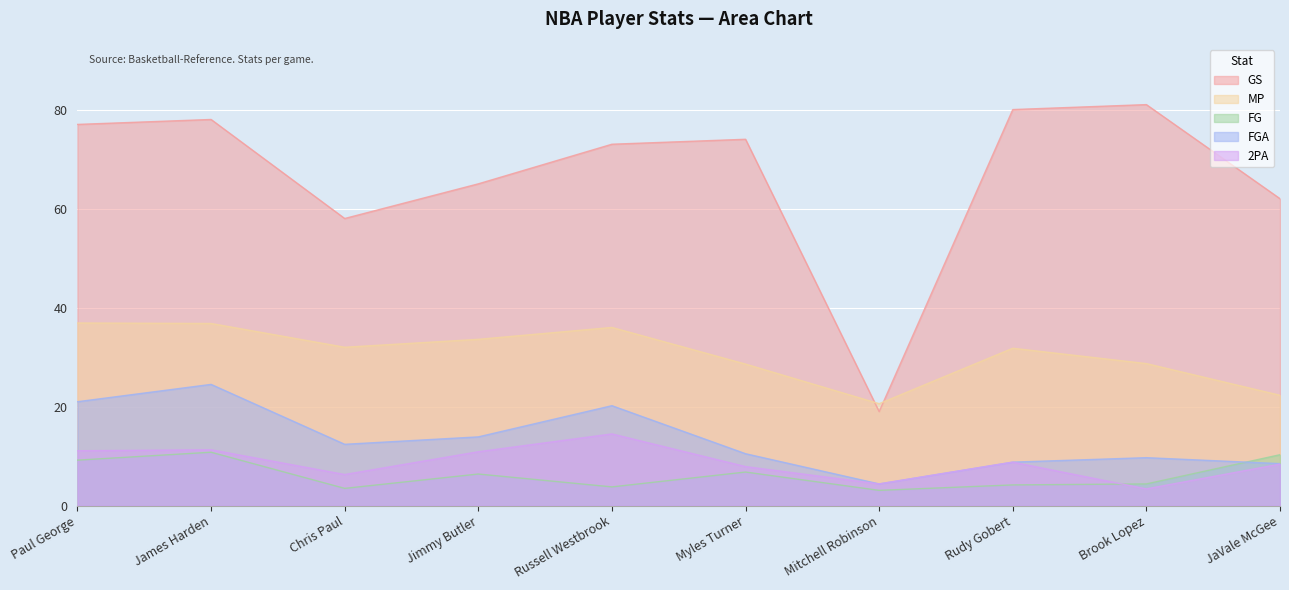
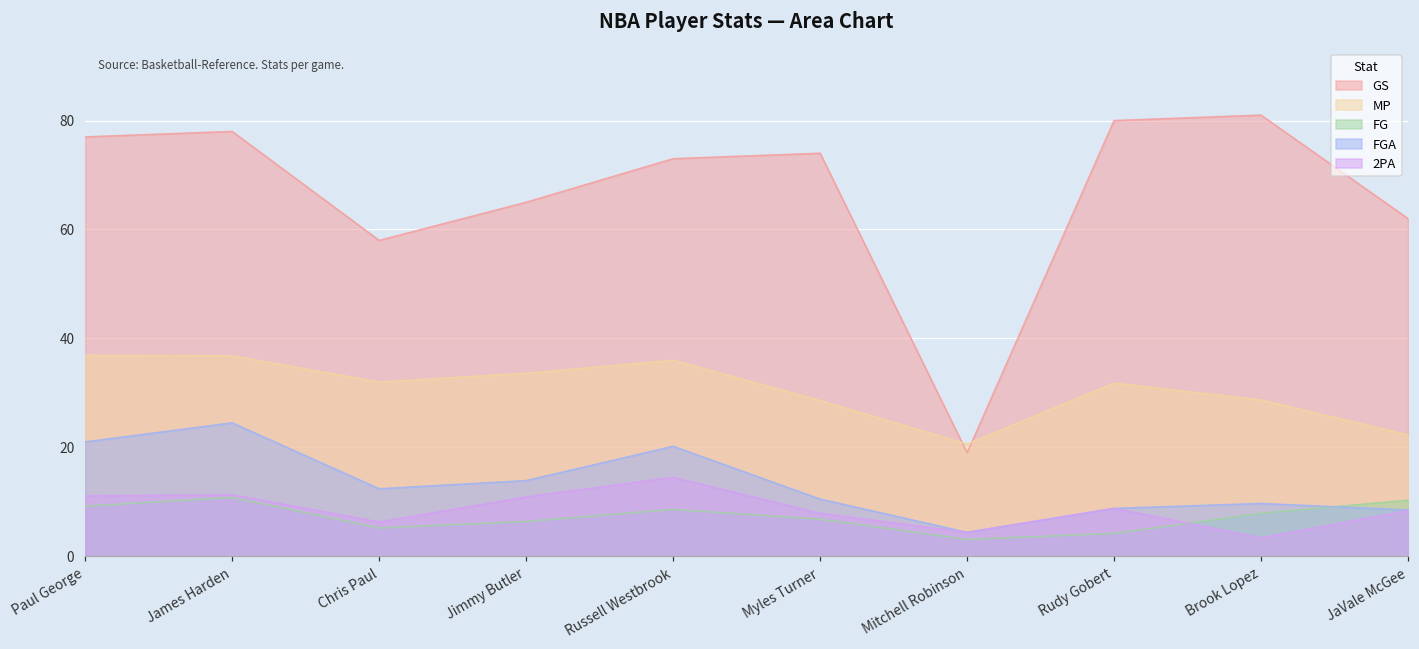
FG, Chris Paul: 4 -> 5
FG, Russell Westbrook: 4 -> 9
FG, Brook Lopez: 4 -> 8
